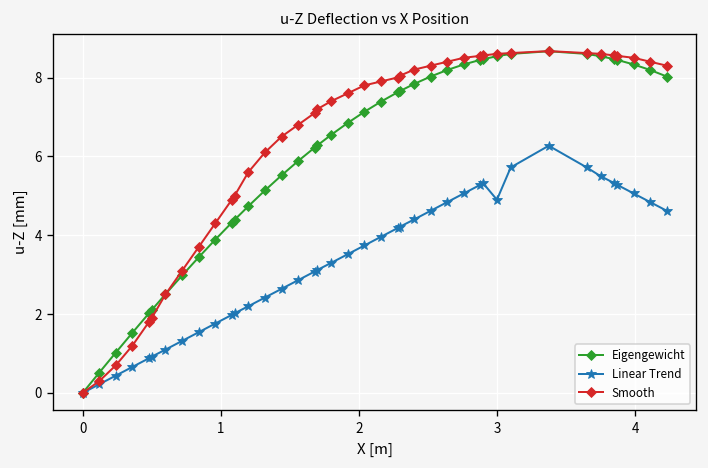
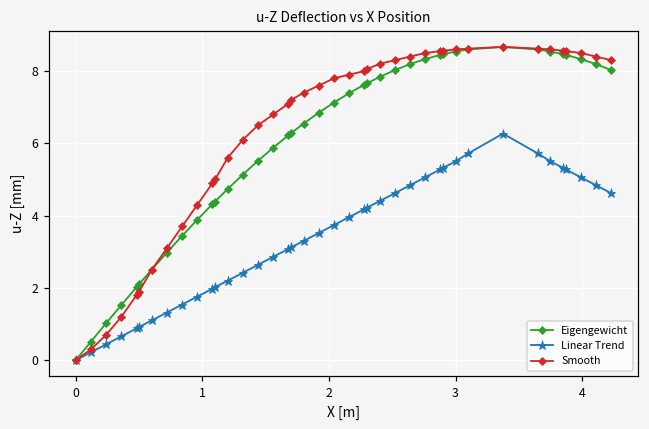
Linear Trend, 3: 4.9 -> 5.5
